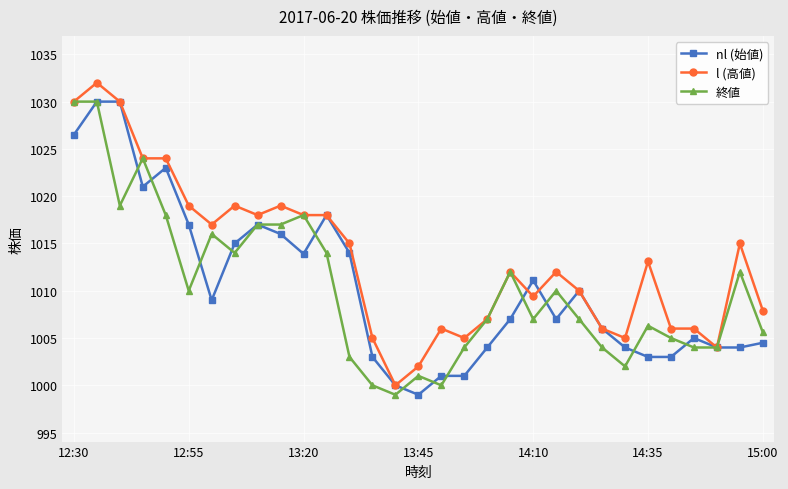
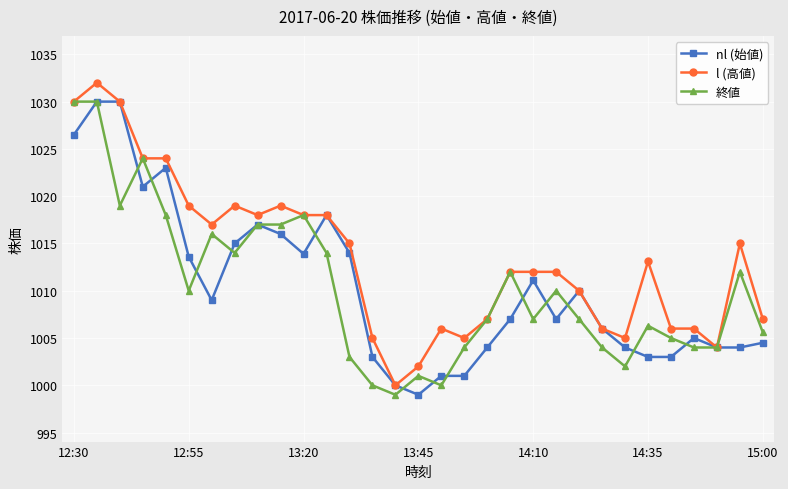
nl (始値), 12:55: 1017 -> 1014
l (高値), 14:10: 1009 -> 1012
l (高値), 15:00: 1008 -> 1007
